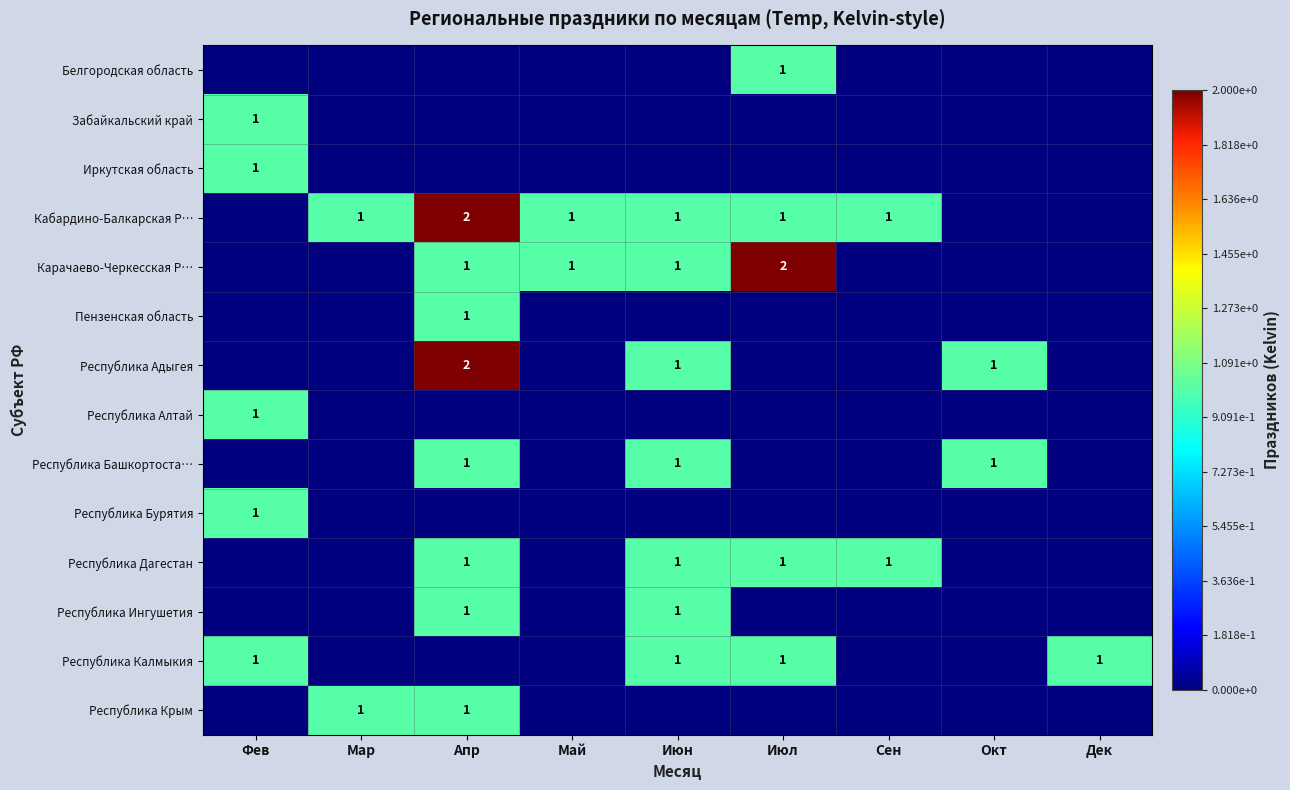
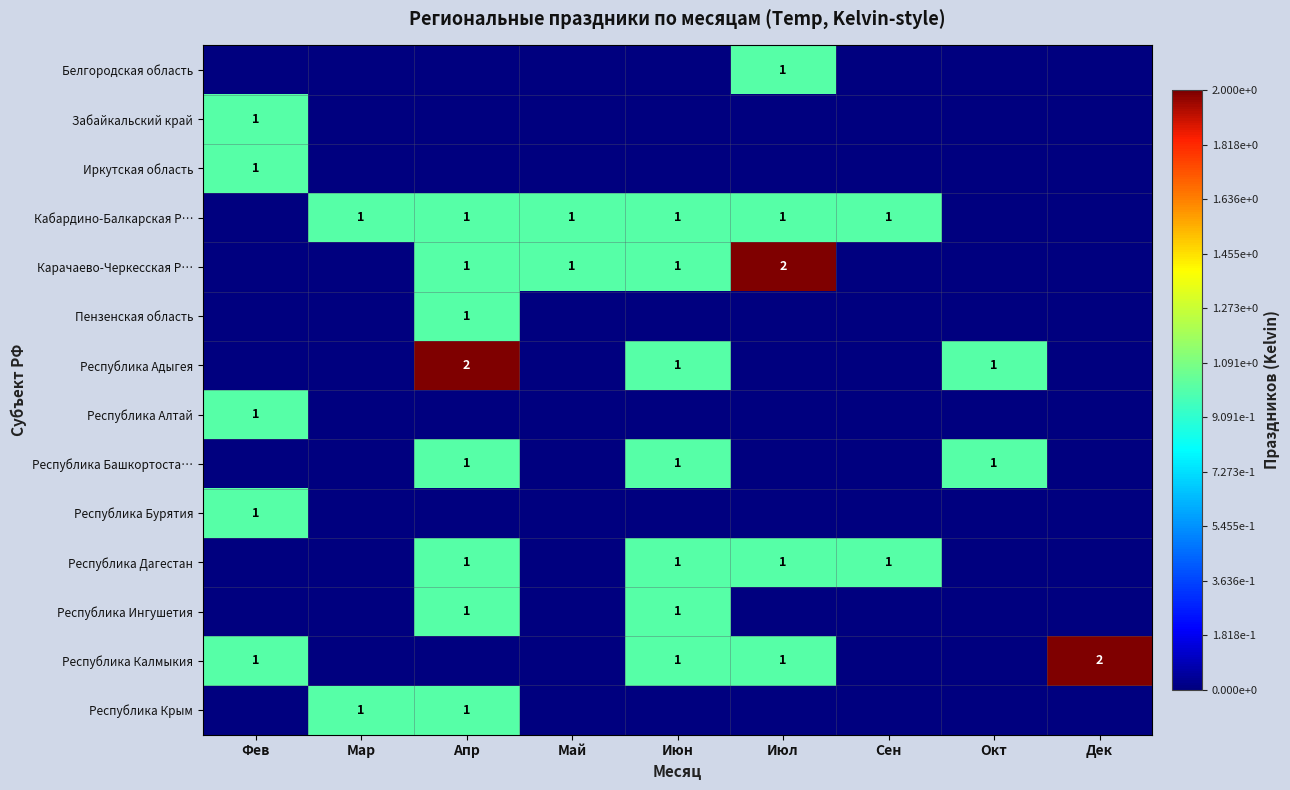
Кабардино-Балкарская Р…, Апр: 2 -> 1
Республика Калмыкия, Дек: 1 -> 2
